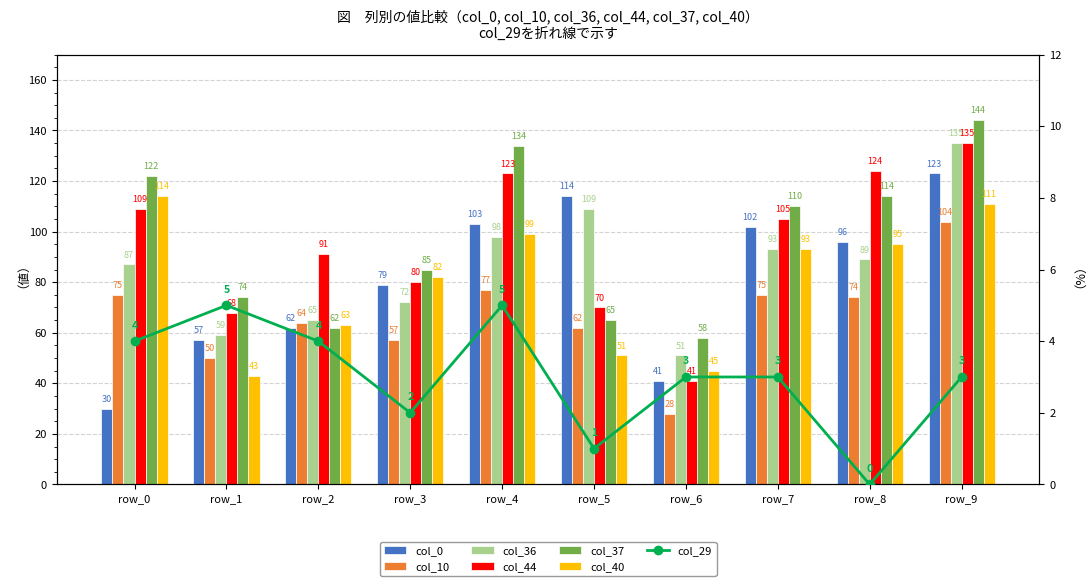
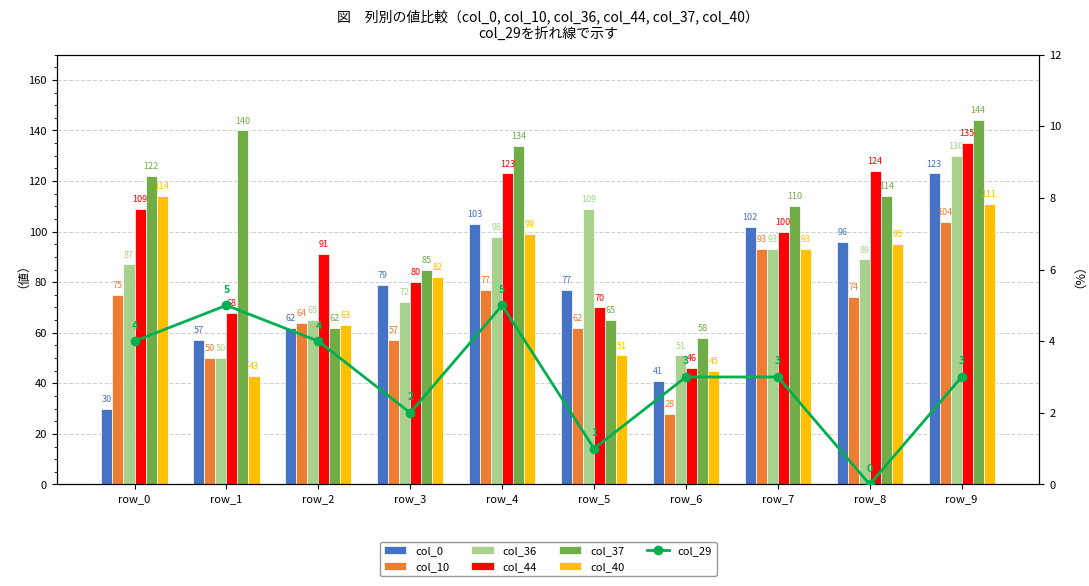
col_36, row_1: 59 -> 50
col_37, row_1: 74 -> 140
col_0, row_5: 114 -> 77
col_44, row_6: 41 -> 46
col_10, row_7: 75 -> 93
col_44, row_7: 105 -> 100
col_36, row_9: 135 -> 130
